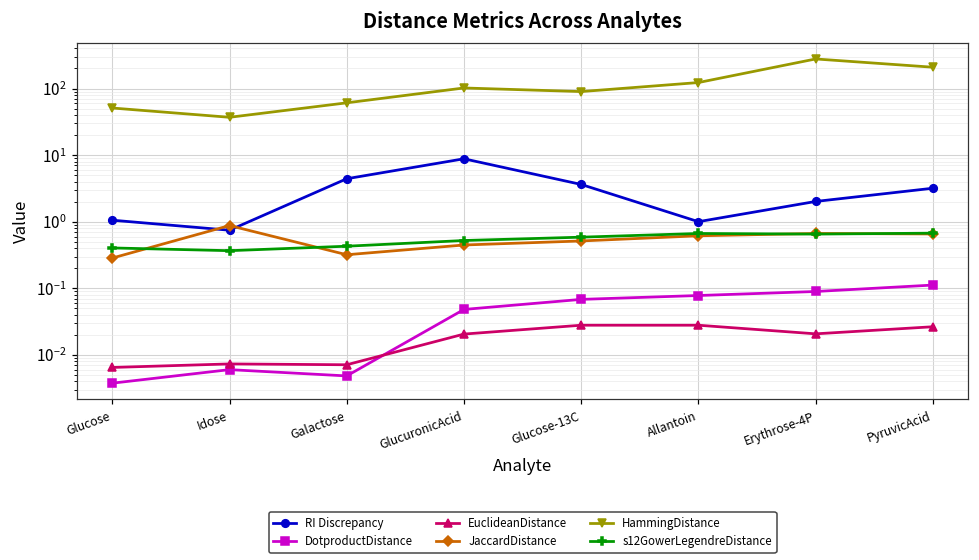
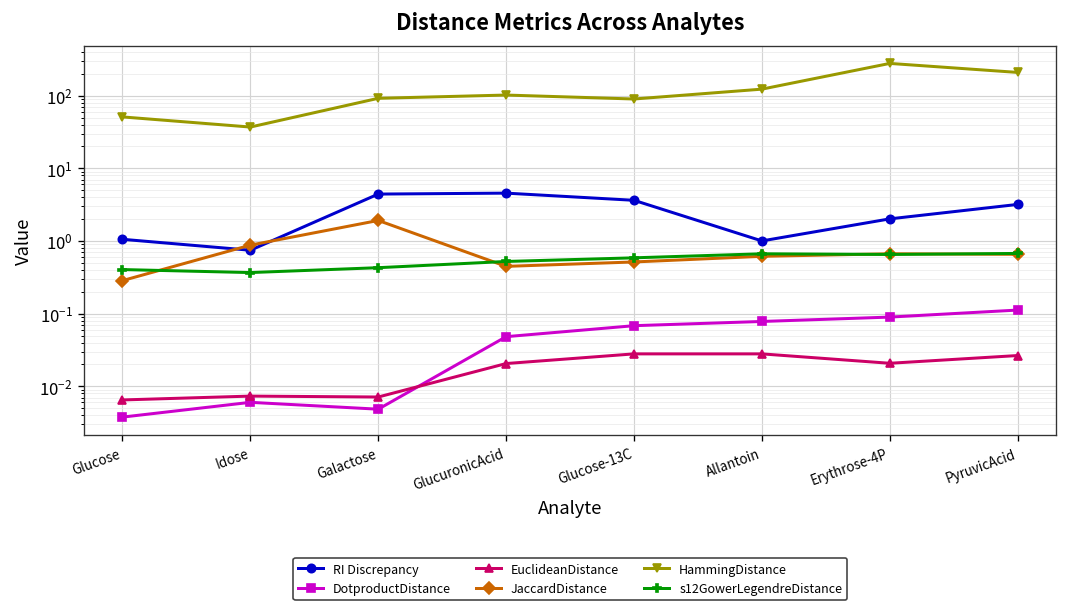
JaccardDistance, Galactose: 0.3 -> 1.9
HammingDistance, Galactose: 60 -> 90
RI Discrepancy, GlucuronicAcid: 9 -> 5
